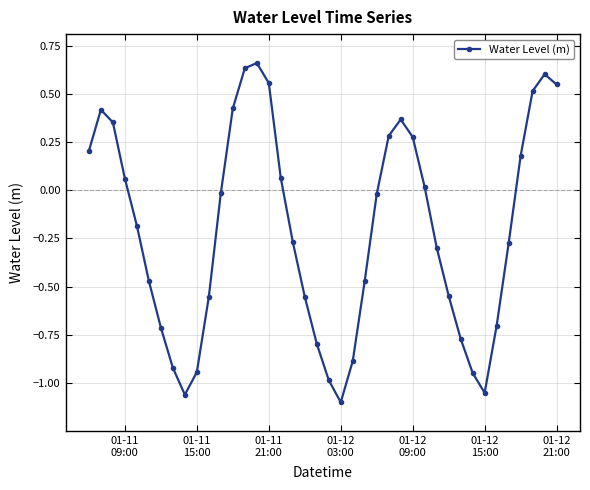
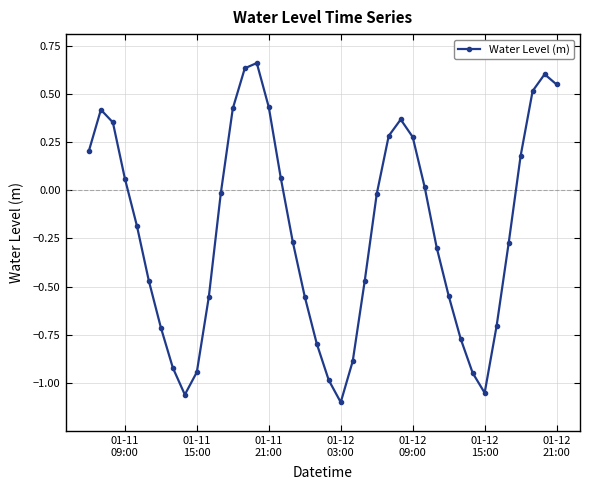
01-11 21:00: 0.56 -> 0.43
